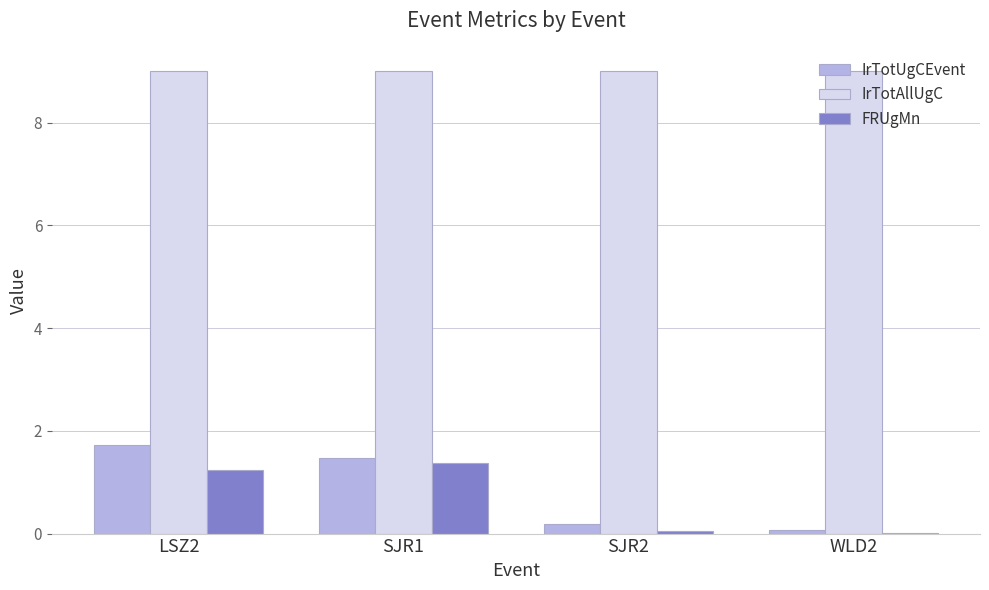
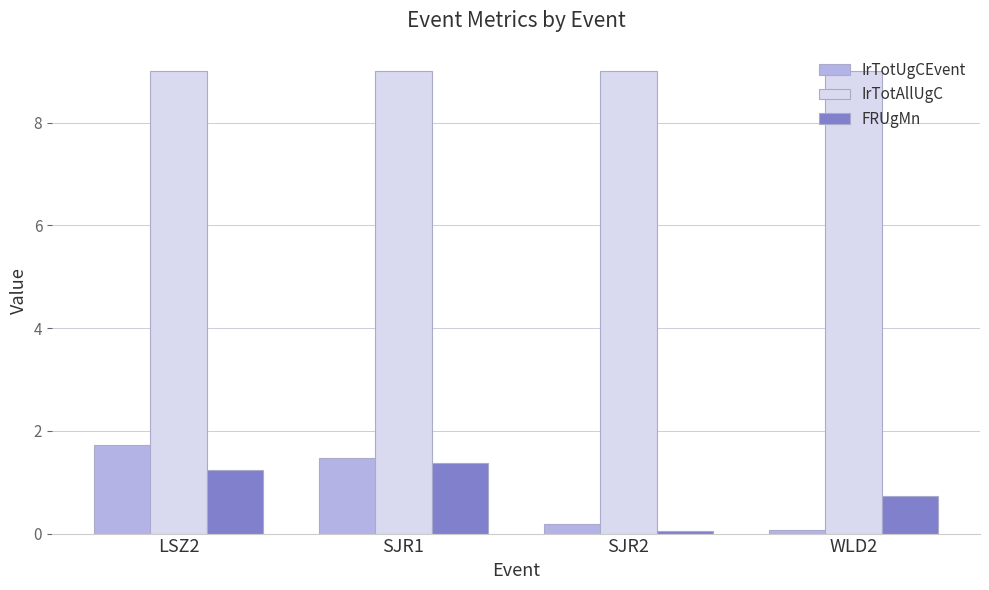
FRUgMn, WLD2: 0.0 -> 0.7
